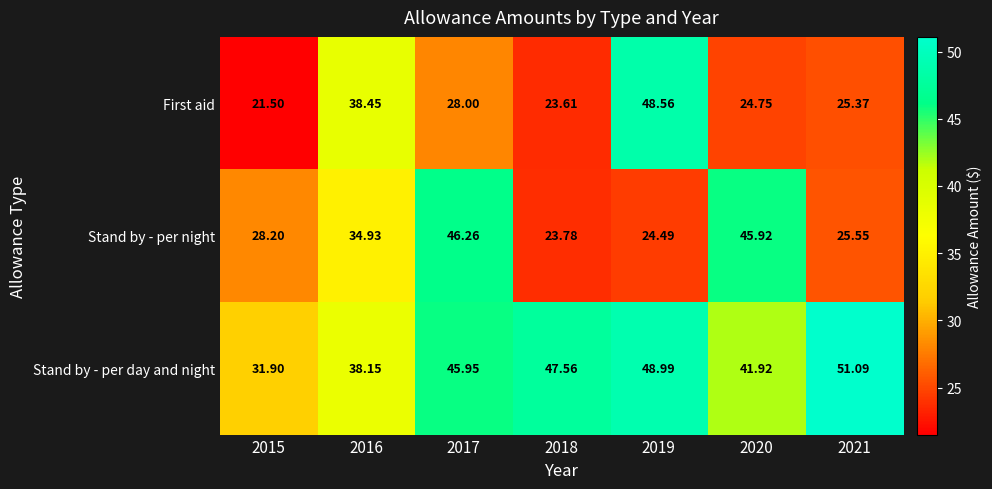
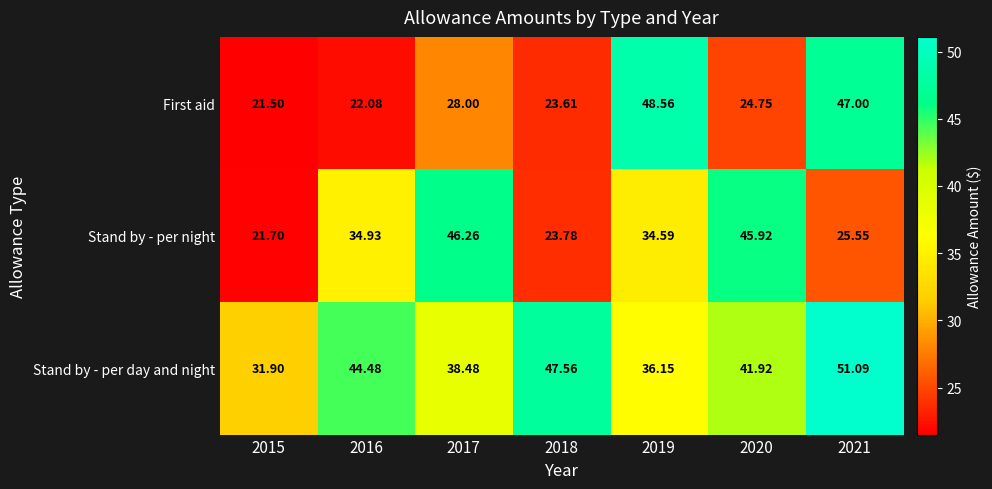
First aid, 2016: 38.45 -> 22.08
First aid, 2021: 25.37 -> 47.00
Stand by - per night, 2015: 28.20 -> 21.70
Stand by - per night, 2019: 24.49 -> 34.59
Stand by - per day and night, 2016: 38.15 -> 44.48
Stand by - per day and night, 2017: 45.95 -> 38.48
Stand by - per day and night, 2019: 48.99 -> 36.15
